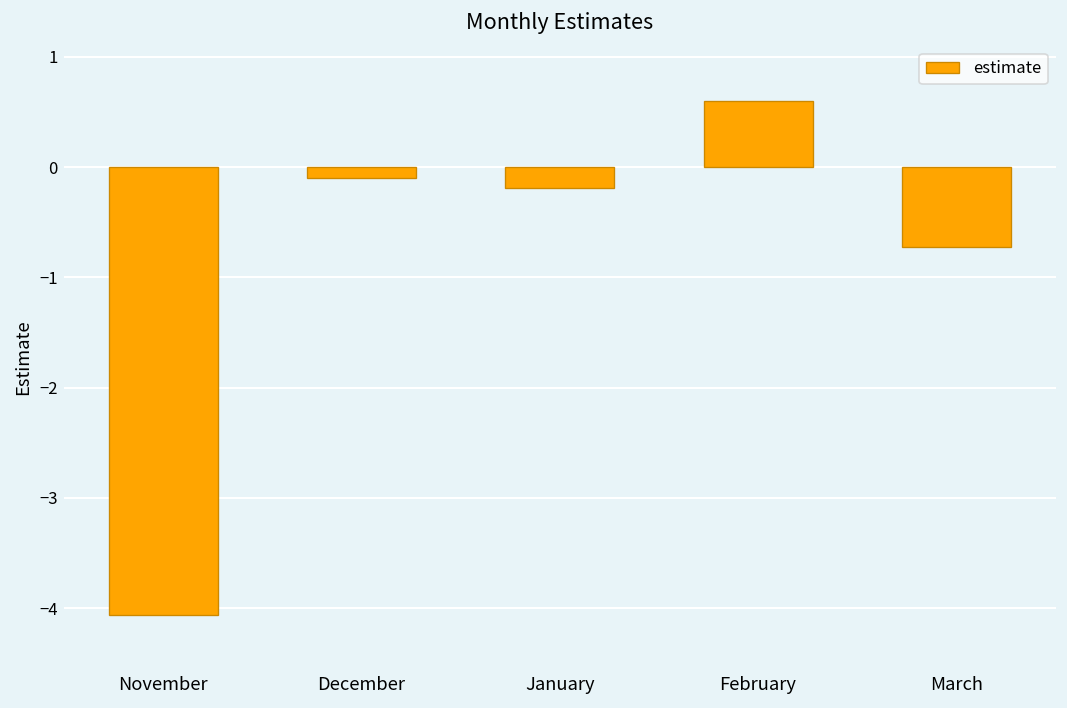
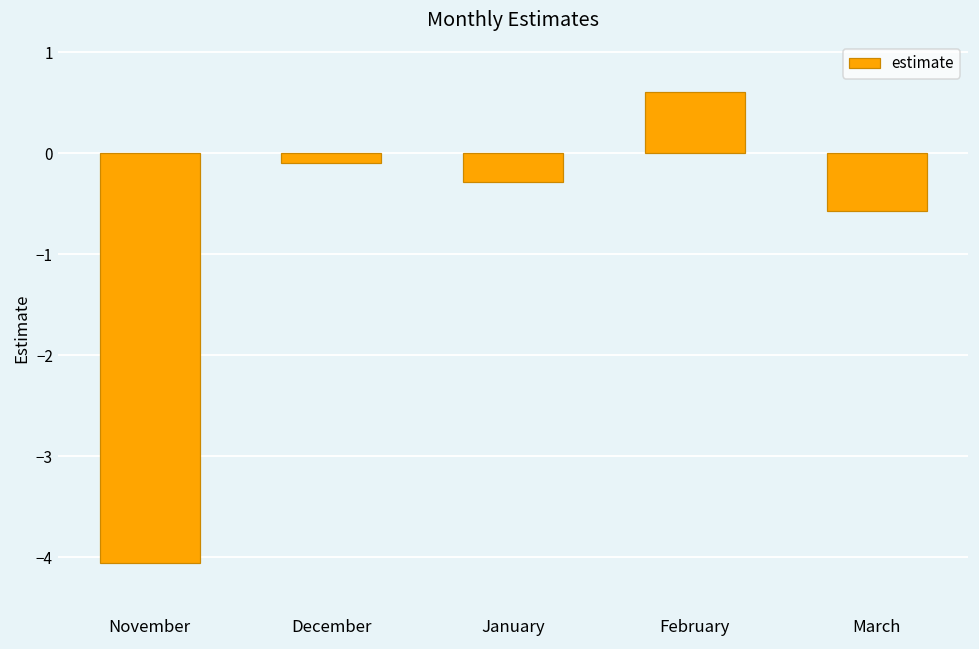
January: -0.2 -> -0.3
March: -0.7 -> -0.6
